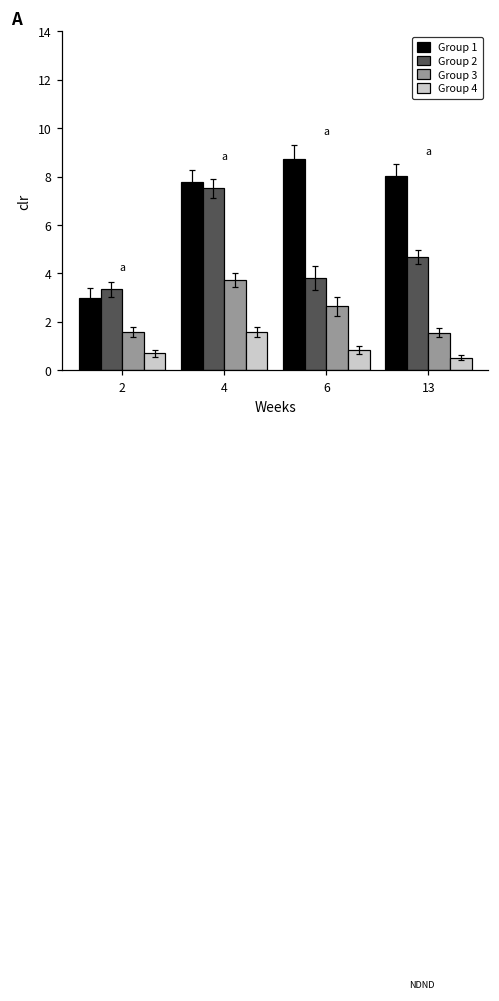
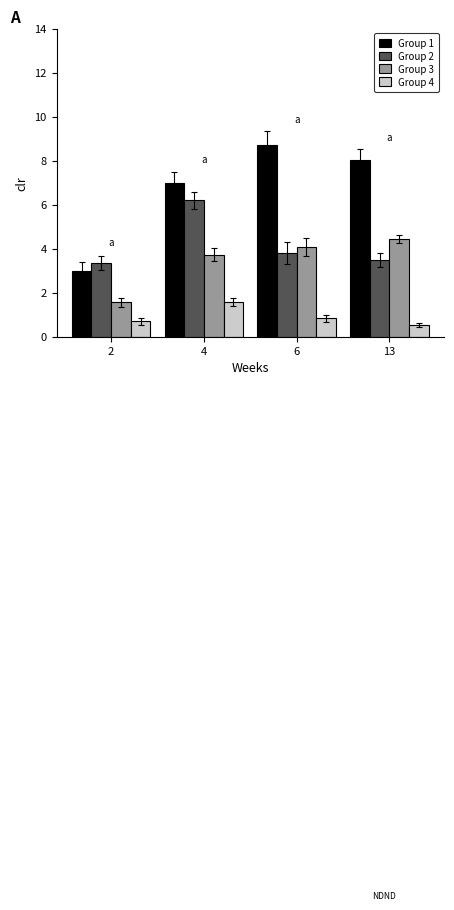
Group 1, 4: 7.8 -> 7.0
Group 2, 4: 7.5 -> 6.2
Group 3, 6: 2.6 -> 4.1
Group 2, 13: 4.7 -> 3.5
Group 3, 13: 1.6 -> 4.4
